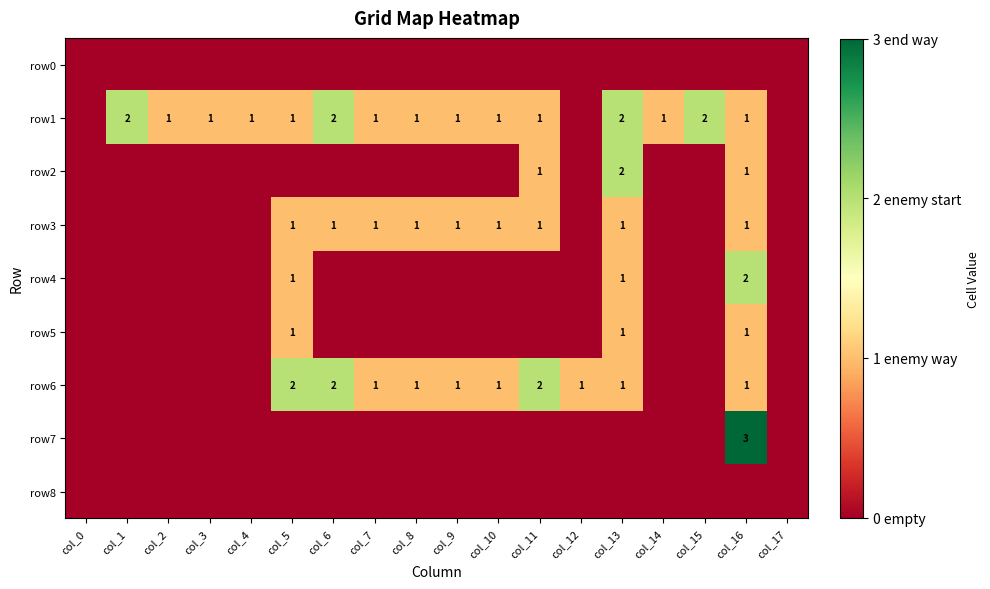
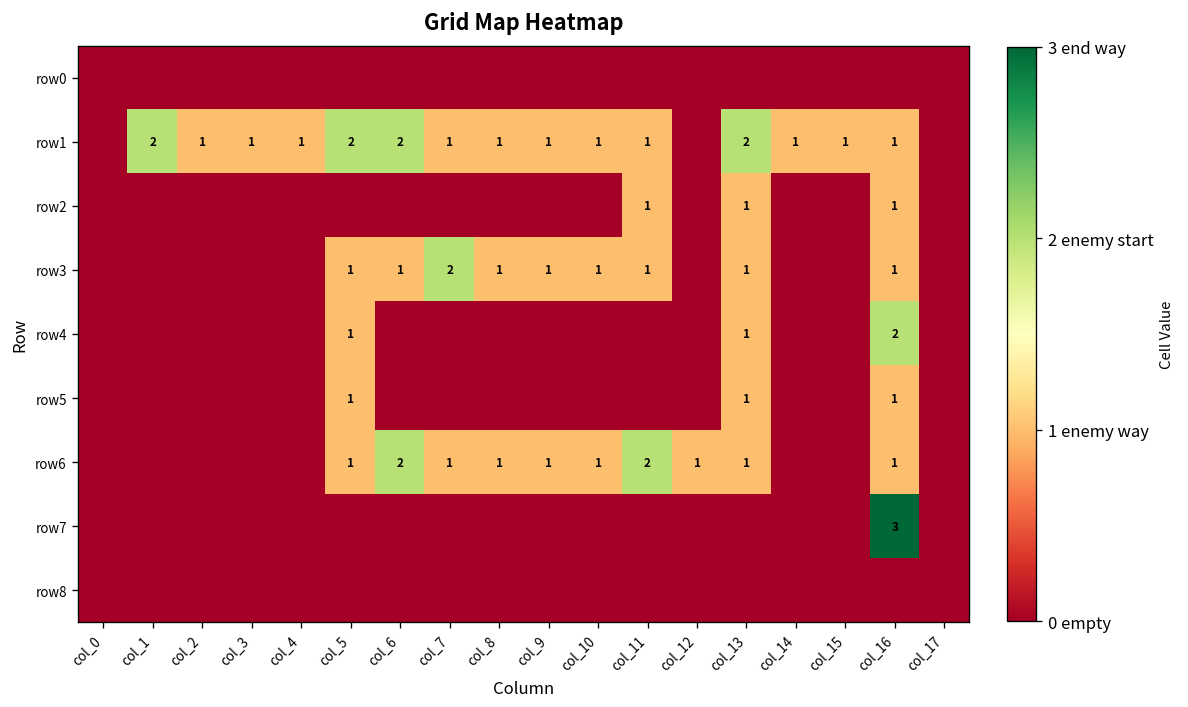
row1, col_5: 1 -> 2
row1, col_15: 2 -> 1
row2, col_13: 2 -> 1
row3, col_7: 1 -> 2
row6, col_5: 2 -> 1
